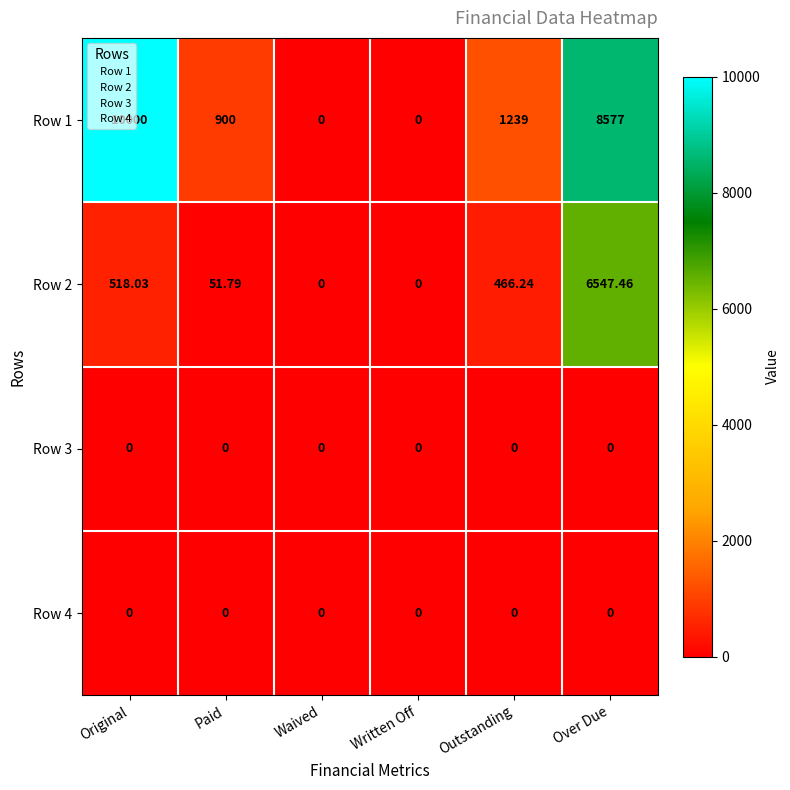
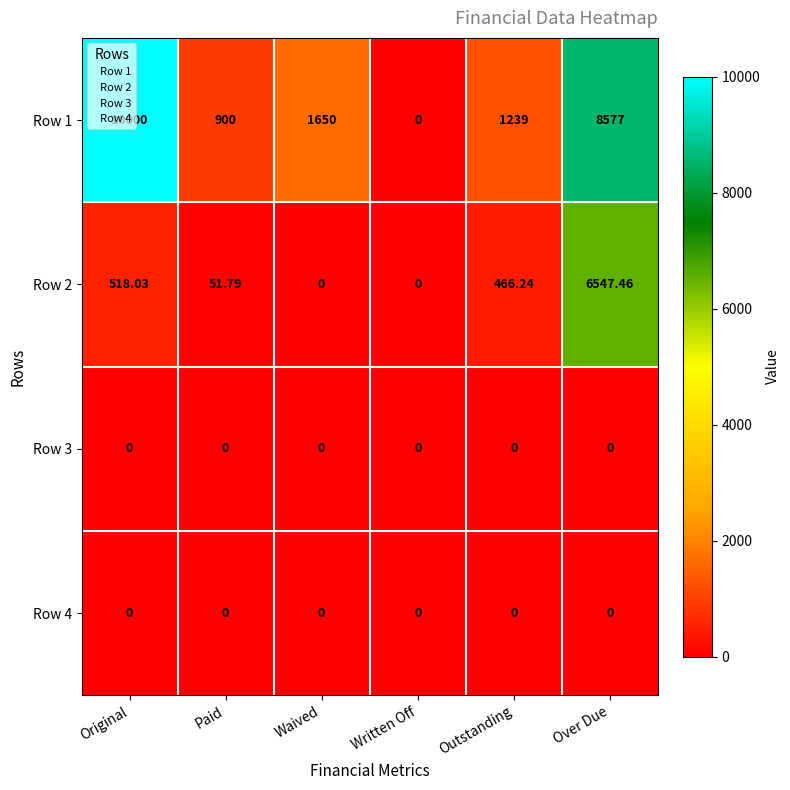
Row 1, Waived: 0 -> 1650
